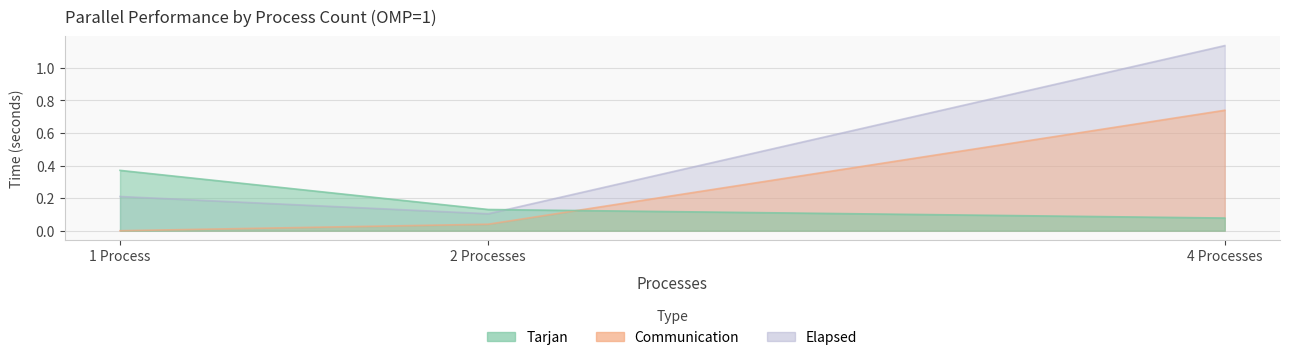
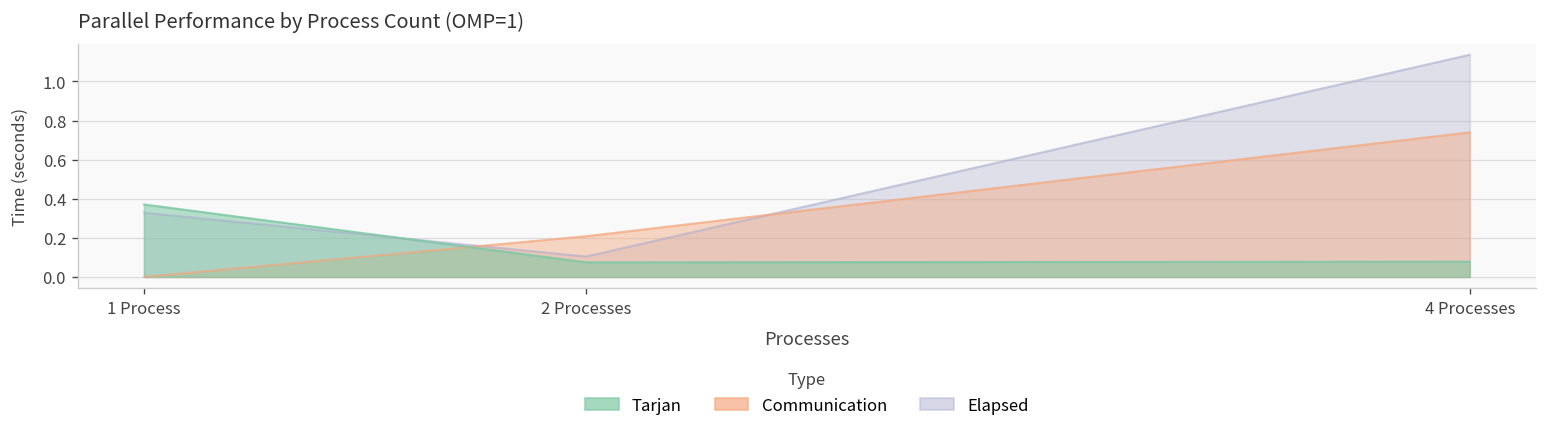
Elapsed, 1 Process: 0.21 -> 0.33
Communication, 2 Processes: 0.04 -> 0.21
Tarjan, 2 Processes: 0.13 -> 0.07
